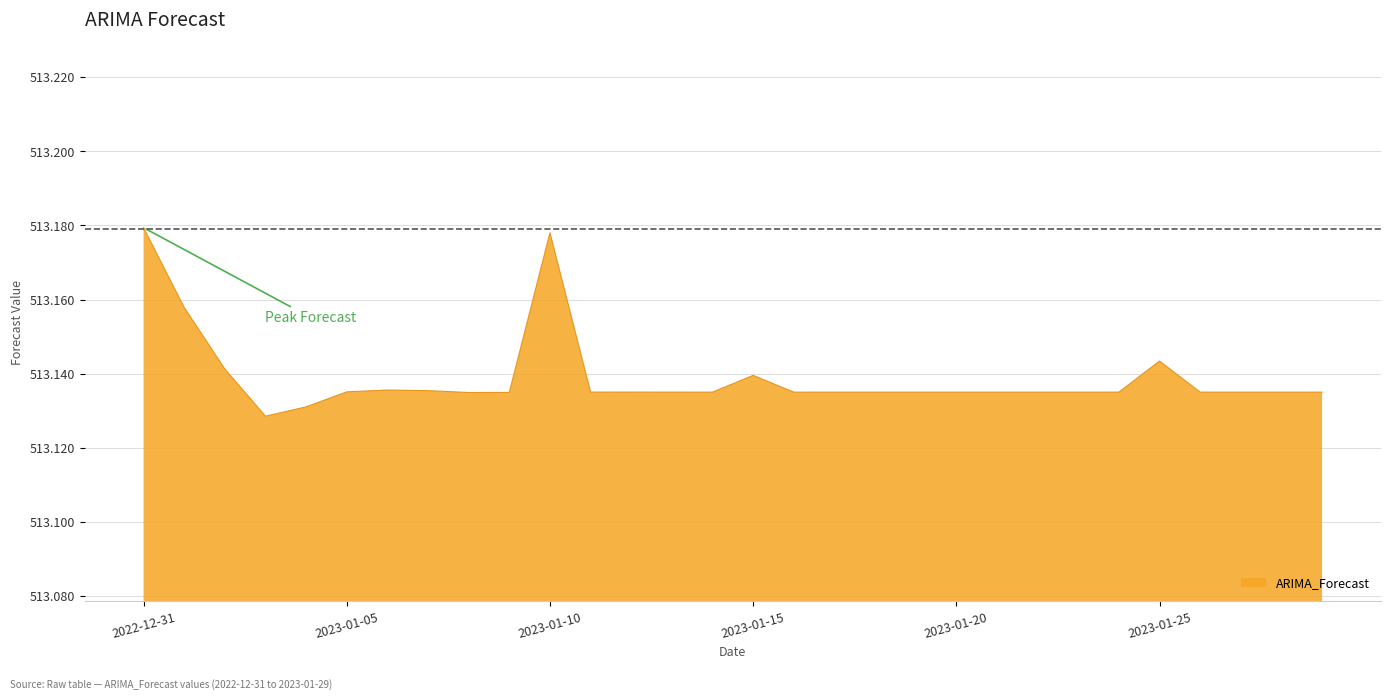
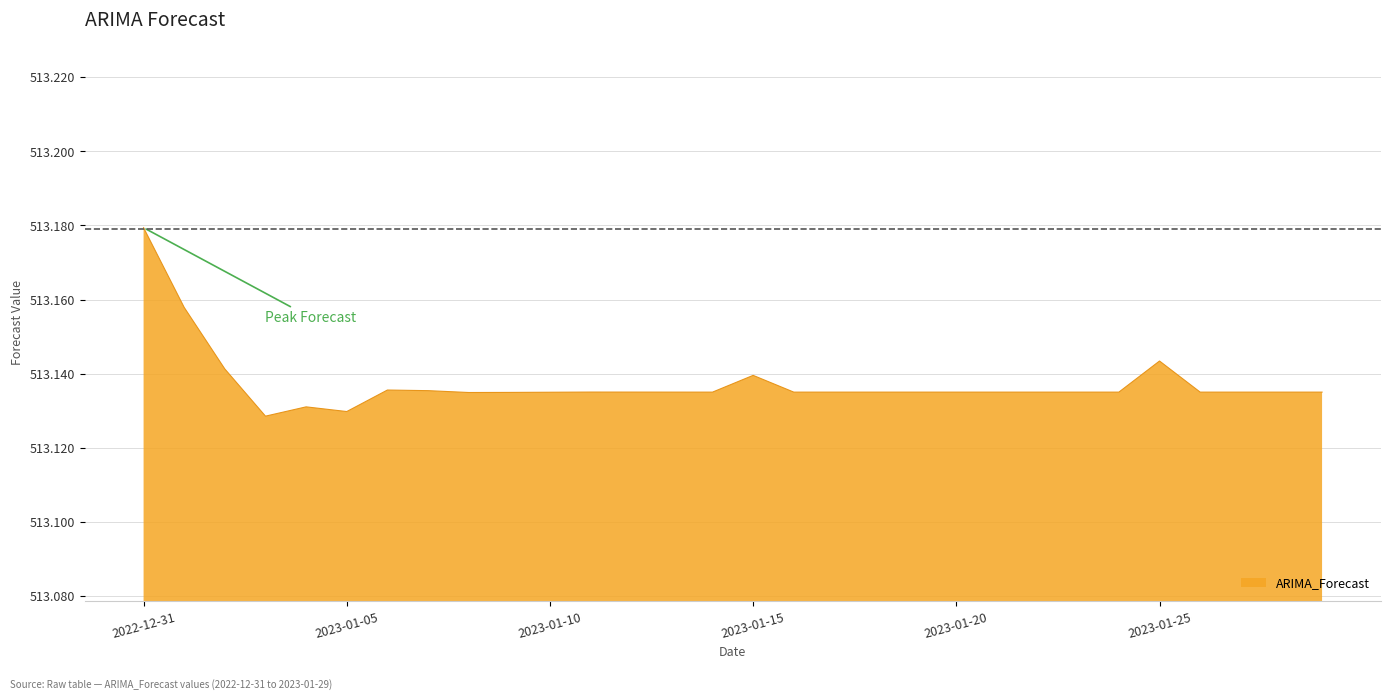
2023-01-05: 513.135 -> 513.130
2023-01-10: 513.178 -> 513.135
